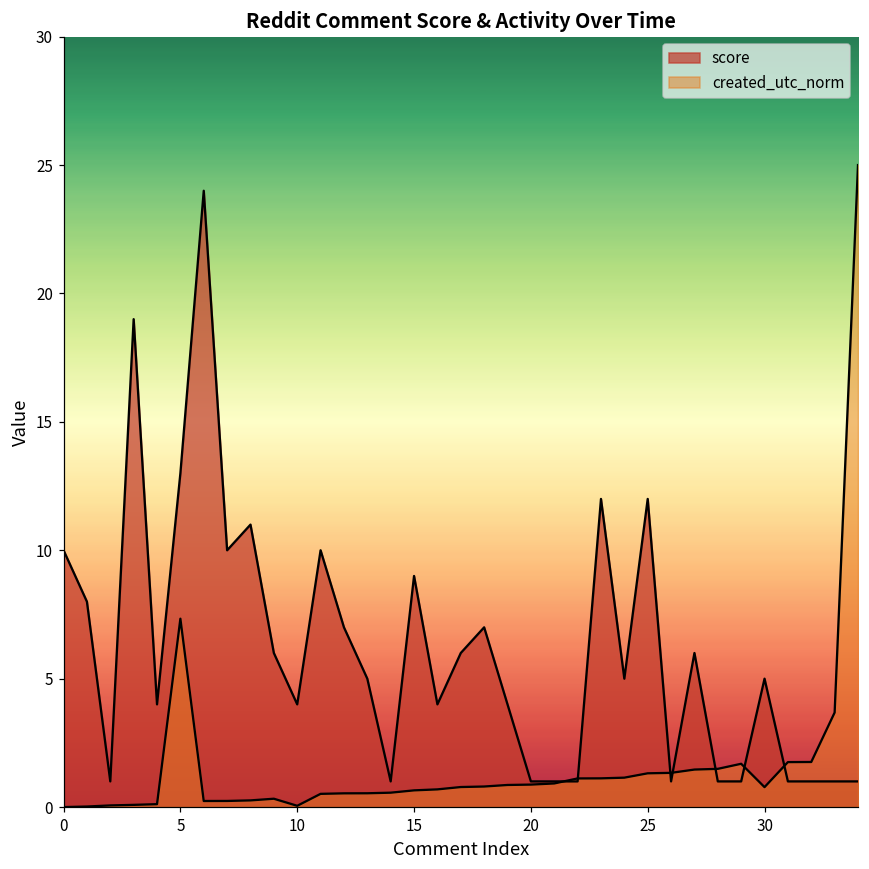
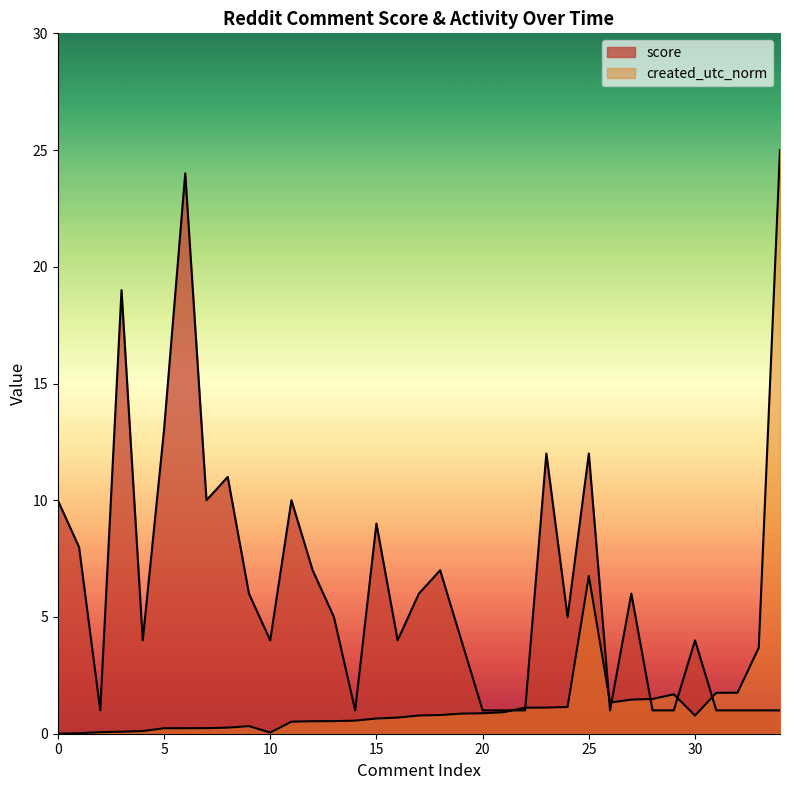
created_utc_norm, 5: 7.3 -> 0.2
created_utc_norm, 25: 1.3 -> 6.8
score, 30: 5 -> 4
